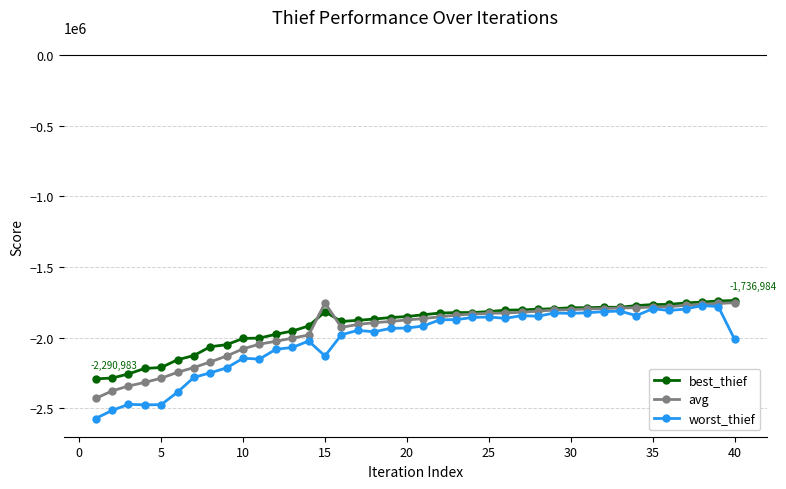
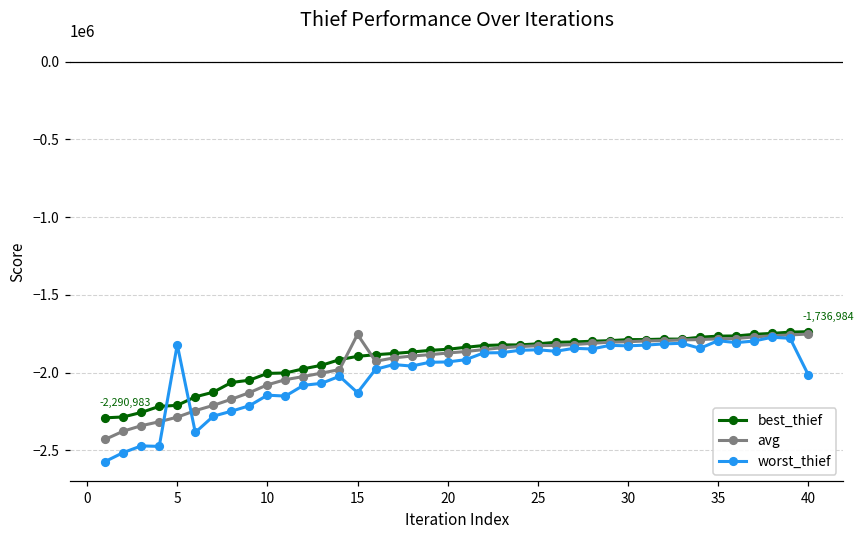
worst_thief, 5: -2470000 -> -1820000
best_thief, 15: -1820000 -> -1900000
